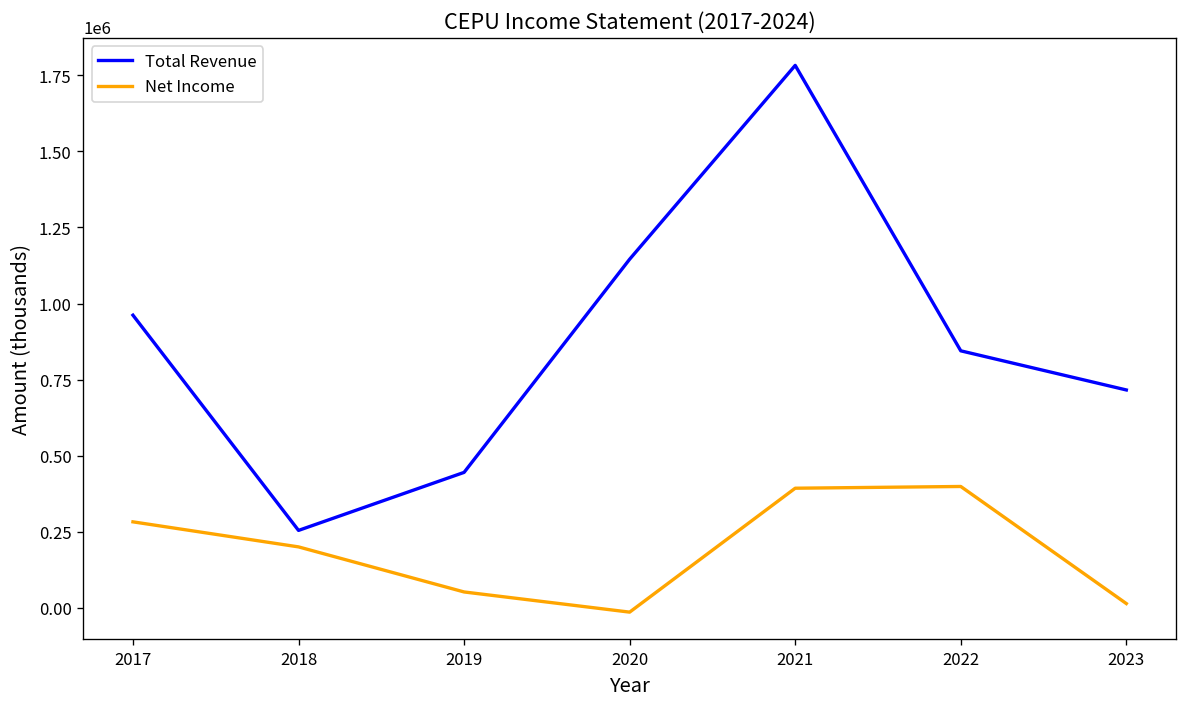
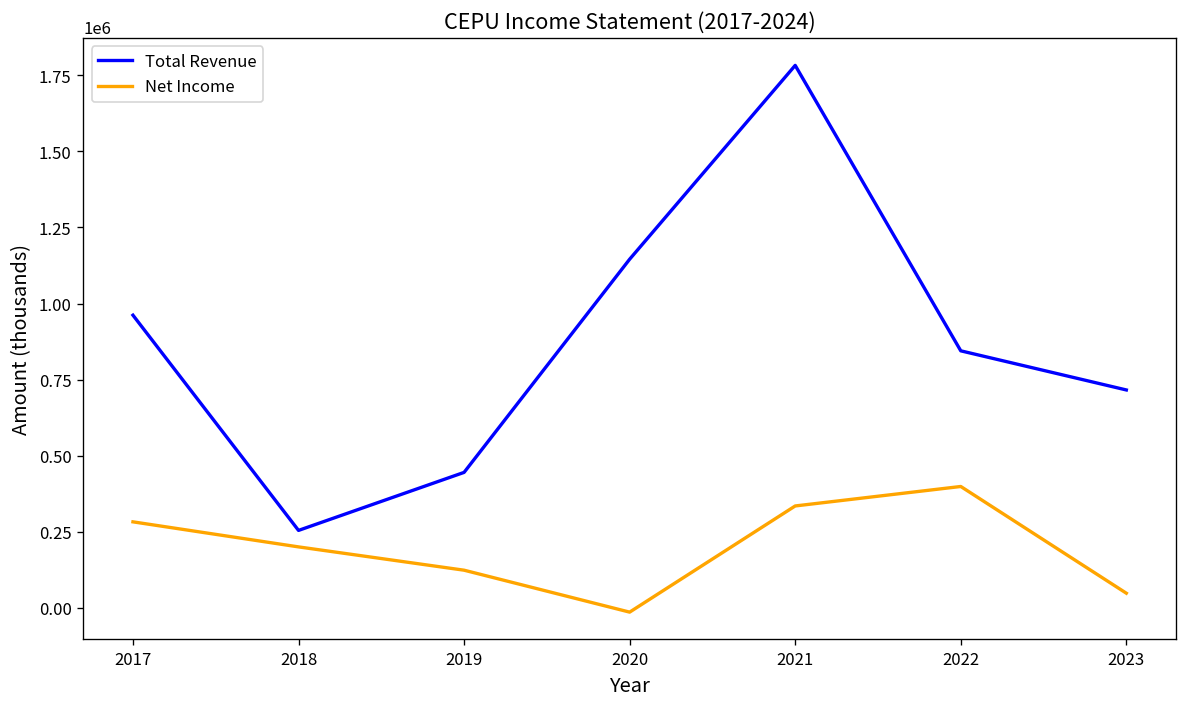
Net Income, 2019: 50000 -> 120000
Net Income, 2021: 390000 -> 330000
Net Income, 2023: 10000 -> 50000
